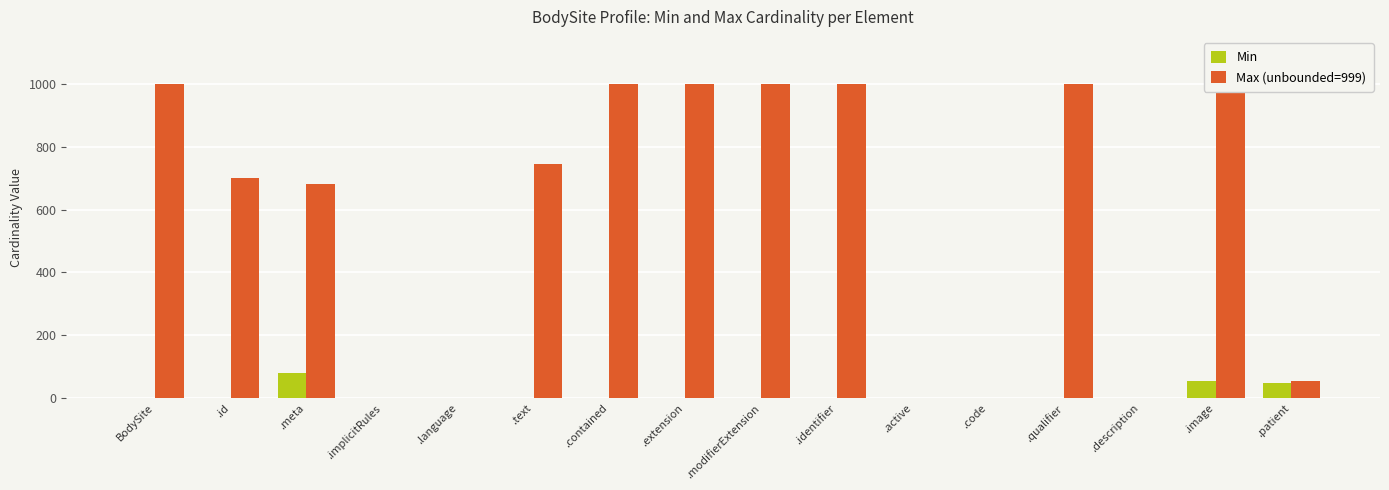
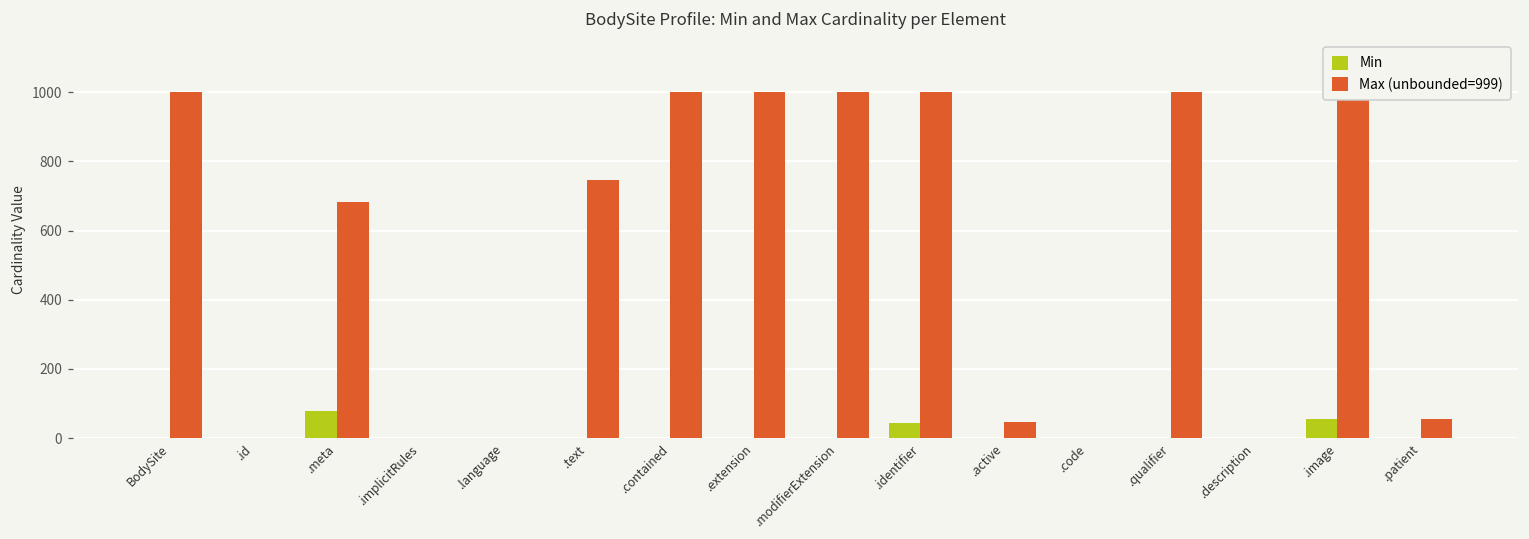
Max (unbounded=999), .id: 700 -> 0
Min, .identifier: 0 -> 40
Max (unbounded=999), .active: 0 -> 50
Min, .patient: 50 -> 0
